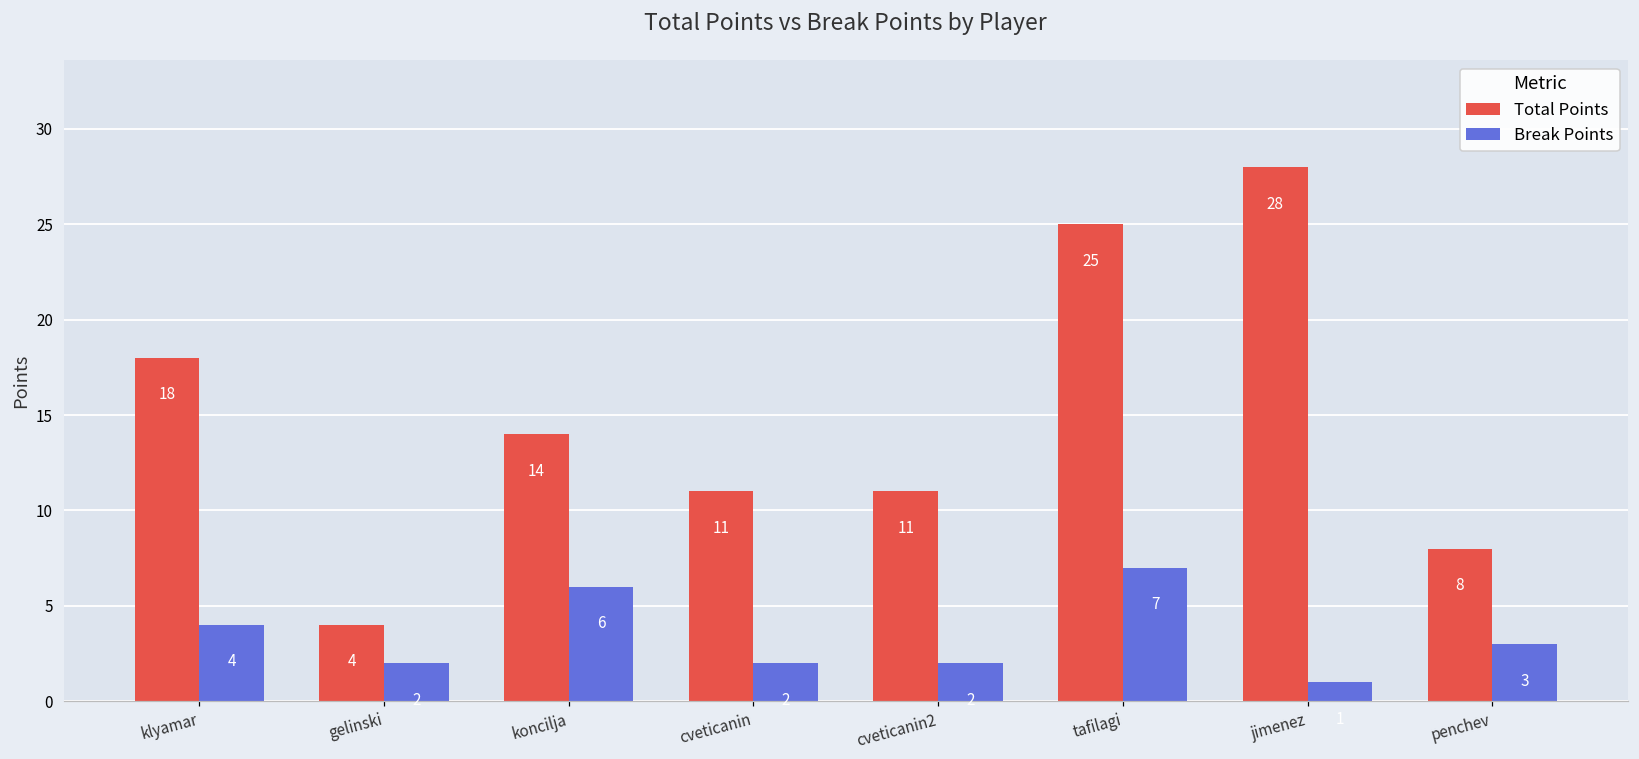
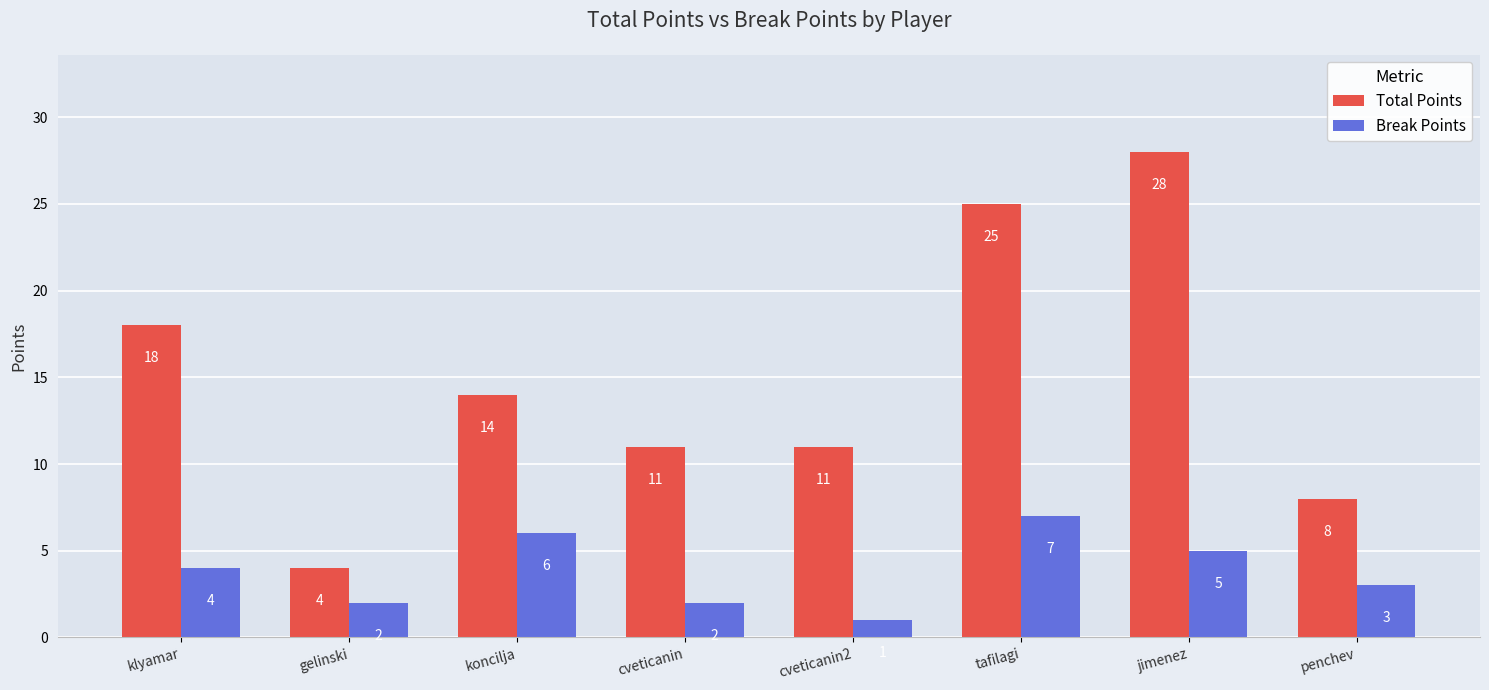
Break Points, cveticanin2: 2 -> 1
Break Points, jimenez: 1 -> 5
